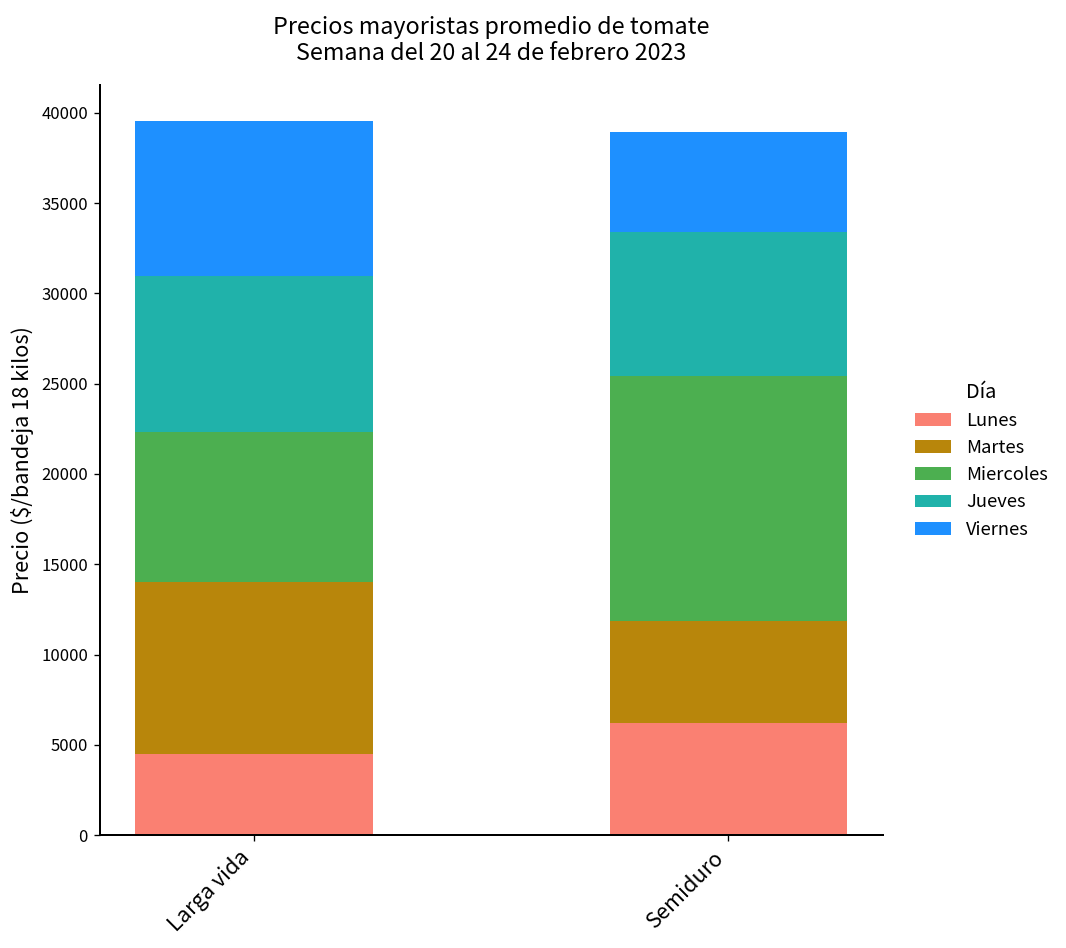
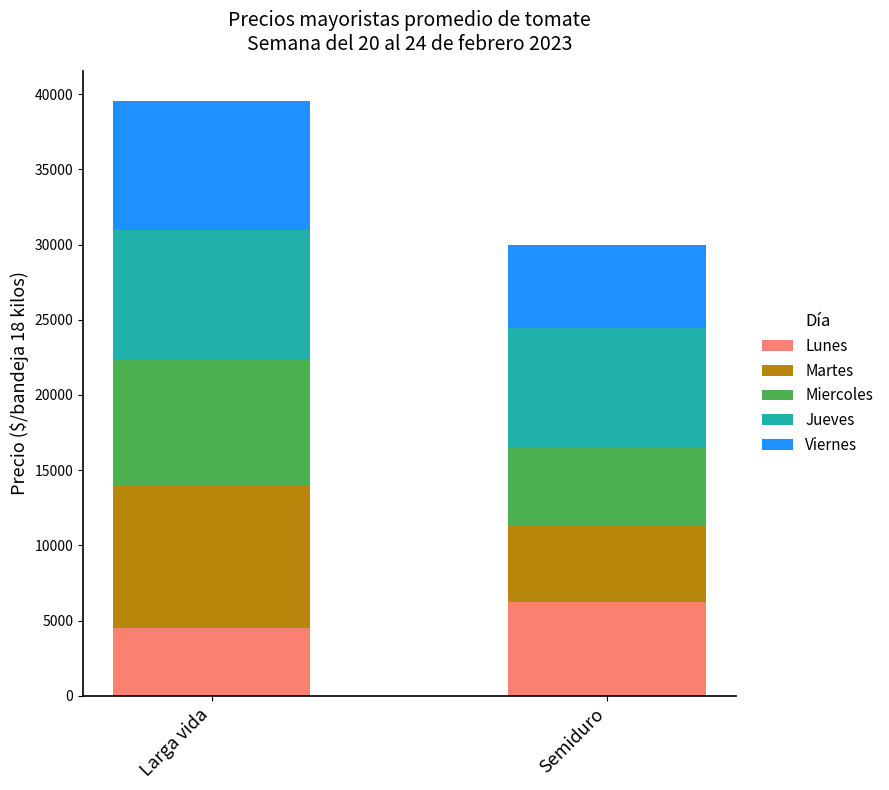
Martes, Semiduro: 5600 -> 5000
Miercoles, Semiduro: 13600 -> 5200
